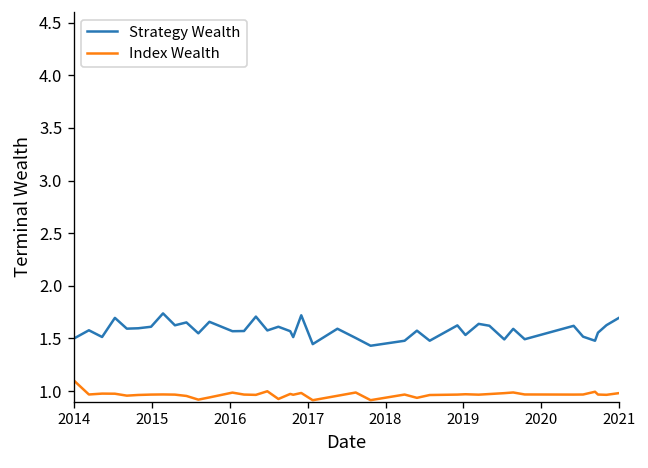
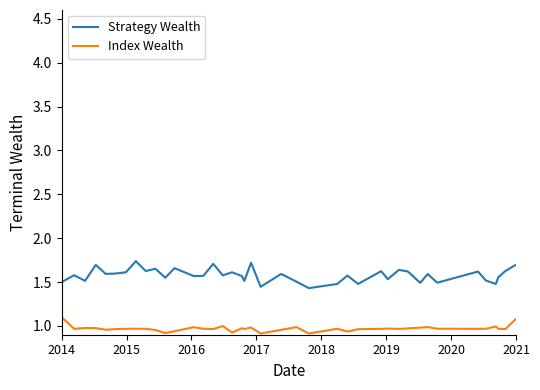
Index Wealth, 2021: 1.0 -> 1.1
